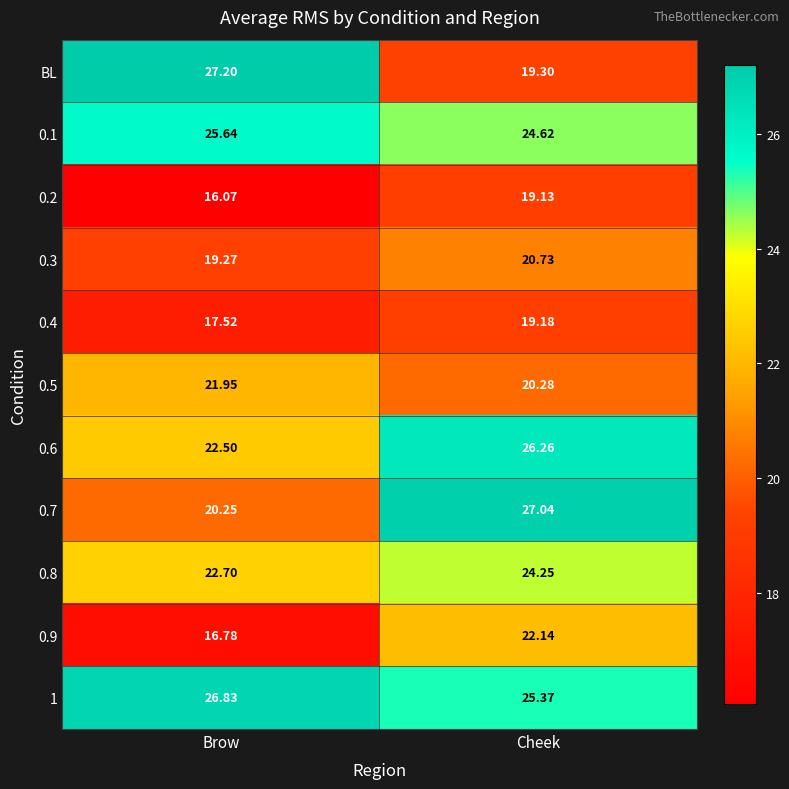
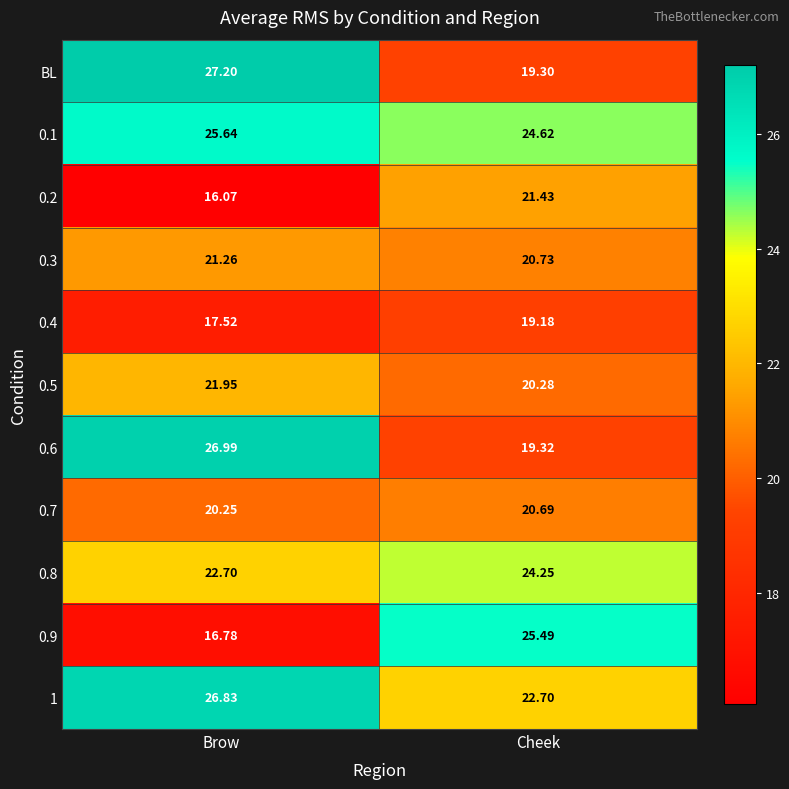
0.2, Cheek: 19.13 -> 21.43
0.3, Brow: 19.27 -> 21.26
0.6, Brow: 22.50 -> 26.99
0.6, Cheek: 26.26 -> 19.32
0.7, Cheek: 27.04 -> 20.69
0.9, Cheek: 22.14 -> 25.49
1, Cheek: 25.37 -> 22.70
